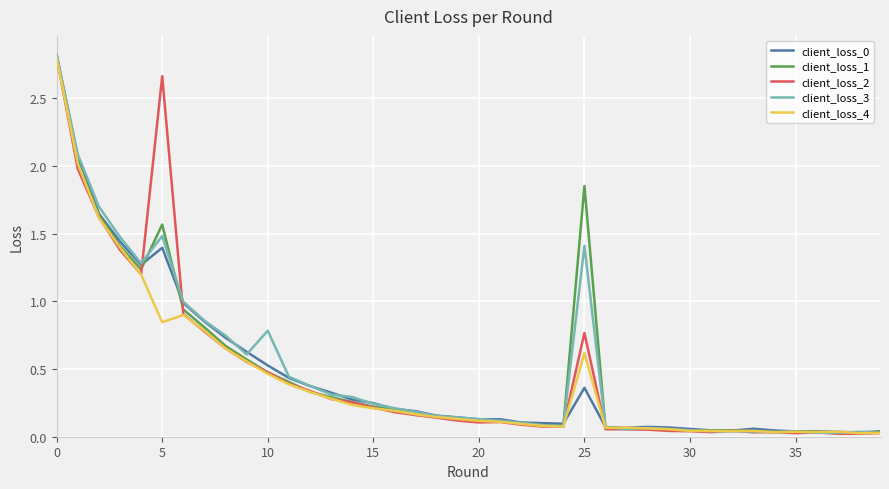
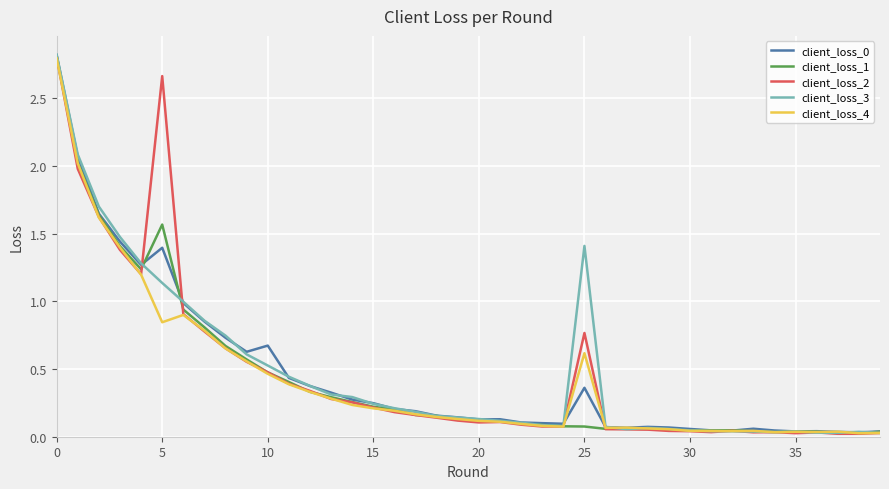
client_loss_3, 5: 1.48 -> 1.14
client_loss_0, 10: 0.53 -> 0.67
client_loss_3, 10: 0.78 -> 0.53
client_loss_1, 25: 1.85 -> 0.08
